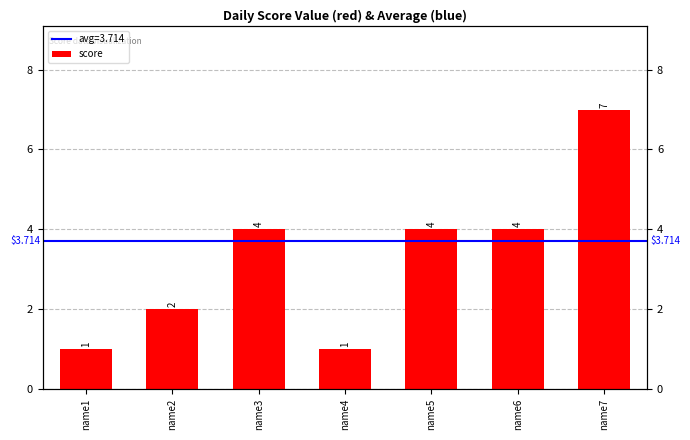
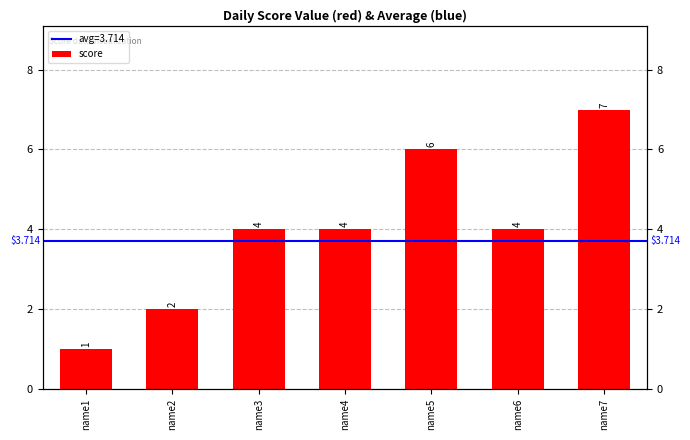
name4: 1 -> 4
name5: 4 -> 6
